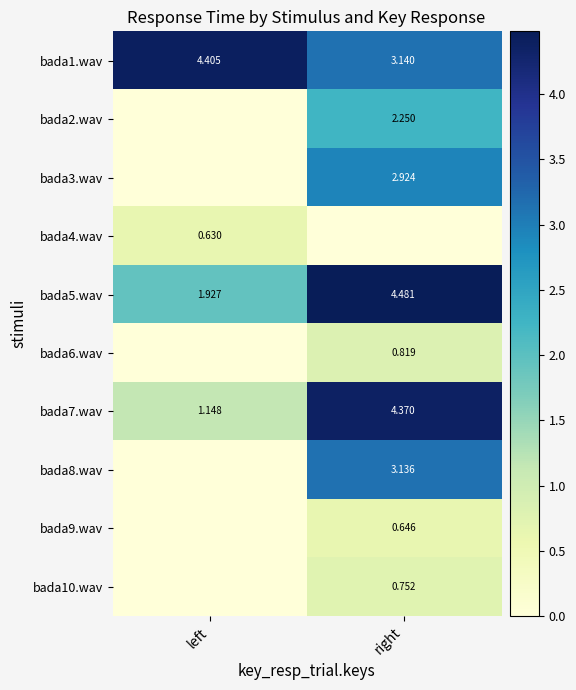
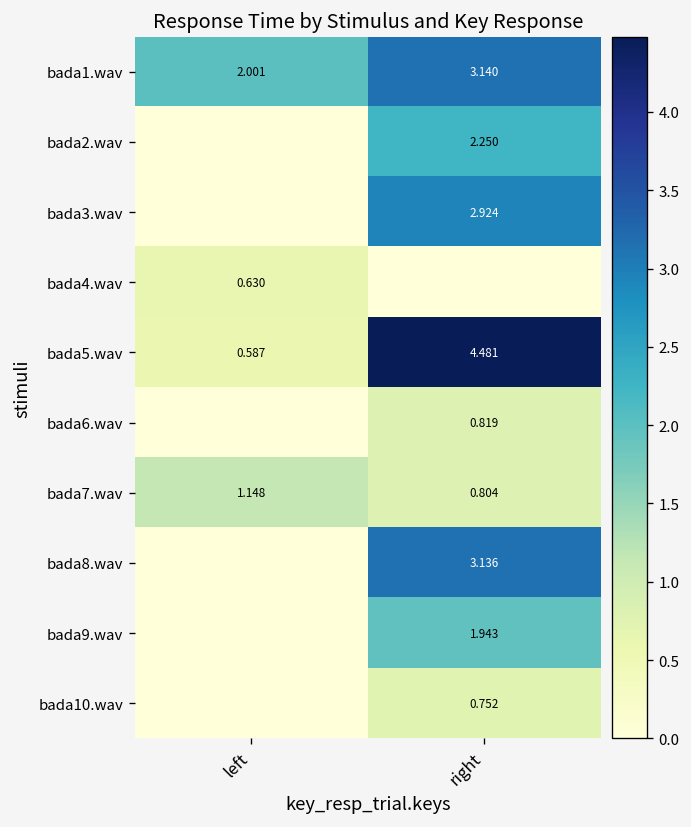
bada1.wav, left: 4.405 -> 2.001
bada5.wav, left: 1.927 -> 0.587
bada7.wav, right: 4.370 -> 0.804
bada9.wav, right: 0.646 -> 1.943
